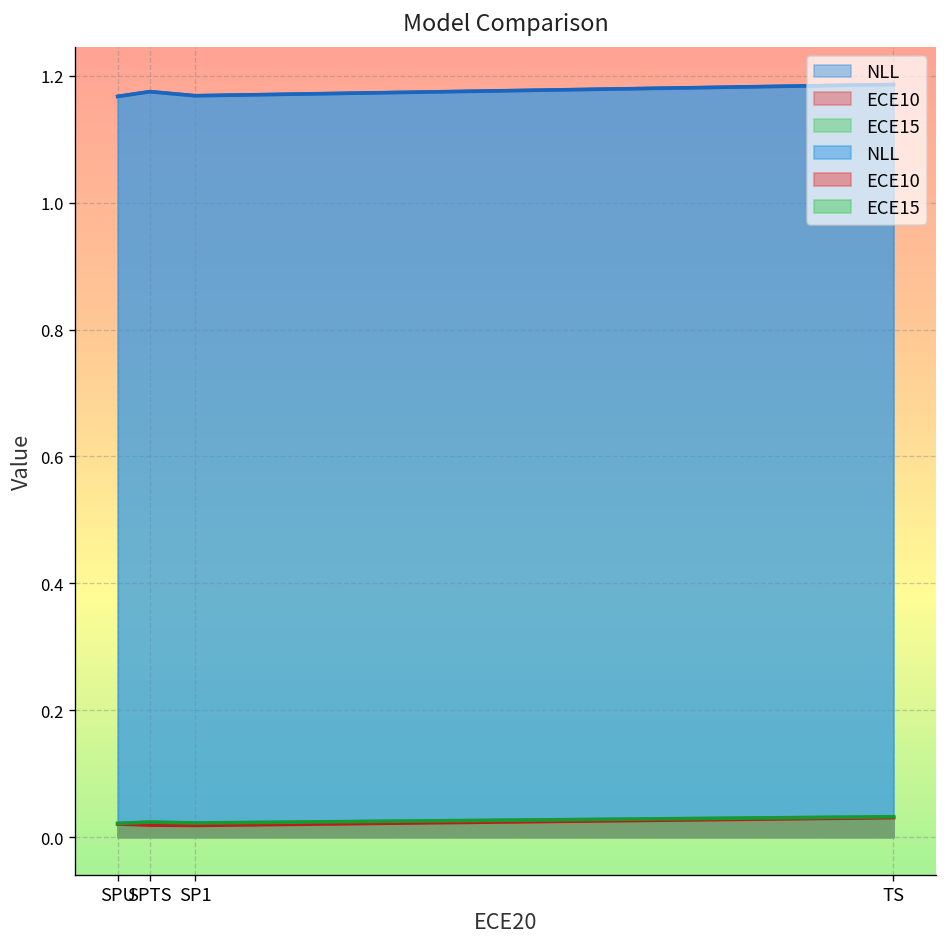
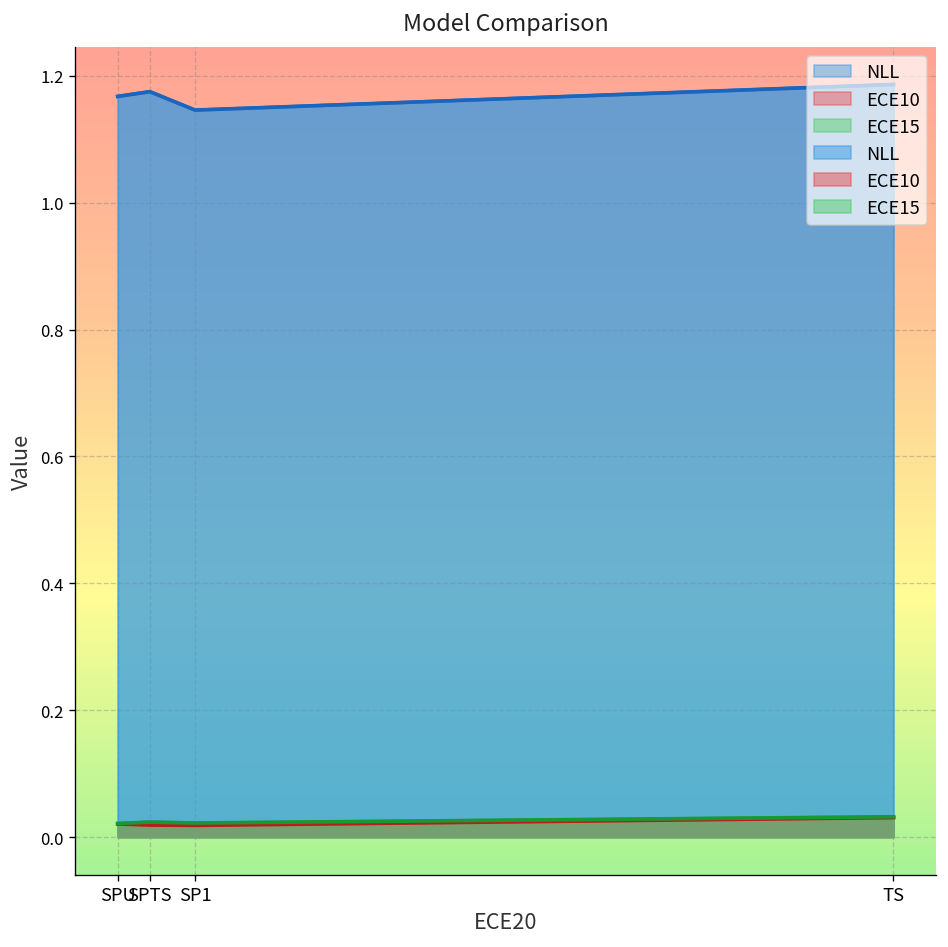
NLL, SP1: 1.17 -> 1.15
